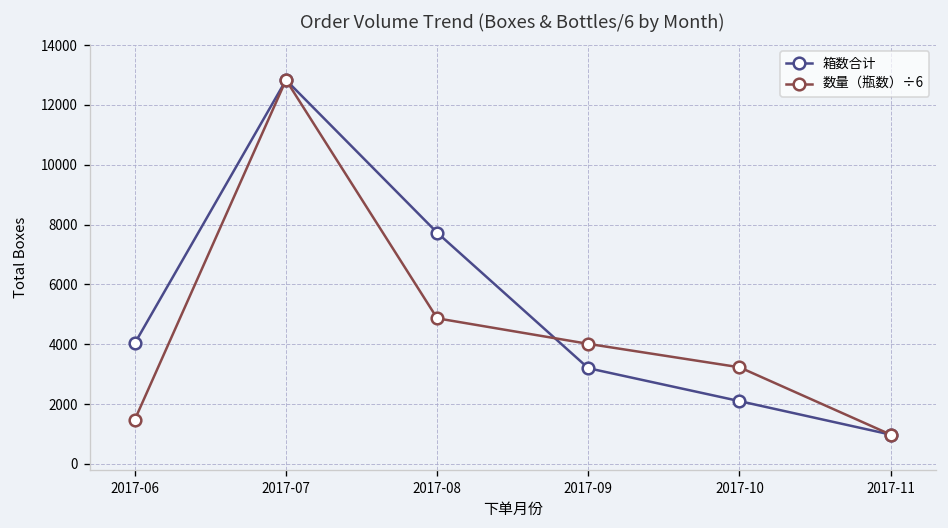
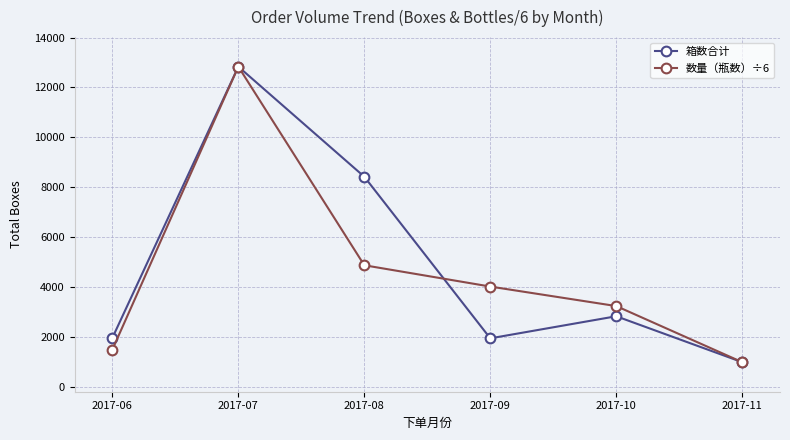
箱数合计, 2017-06: 4000 -> 2000
箱数合计, 2017-08: 7700 -> 8400
箱数合计, 2017-09: 3200 -> 1900
箱数合计, 2017-10: 2100 -> 2800
